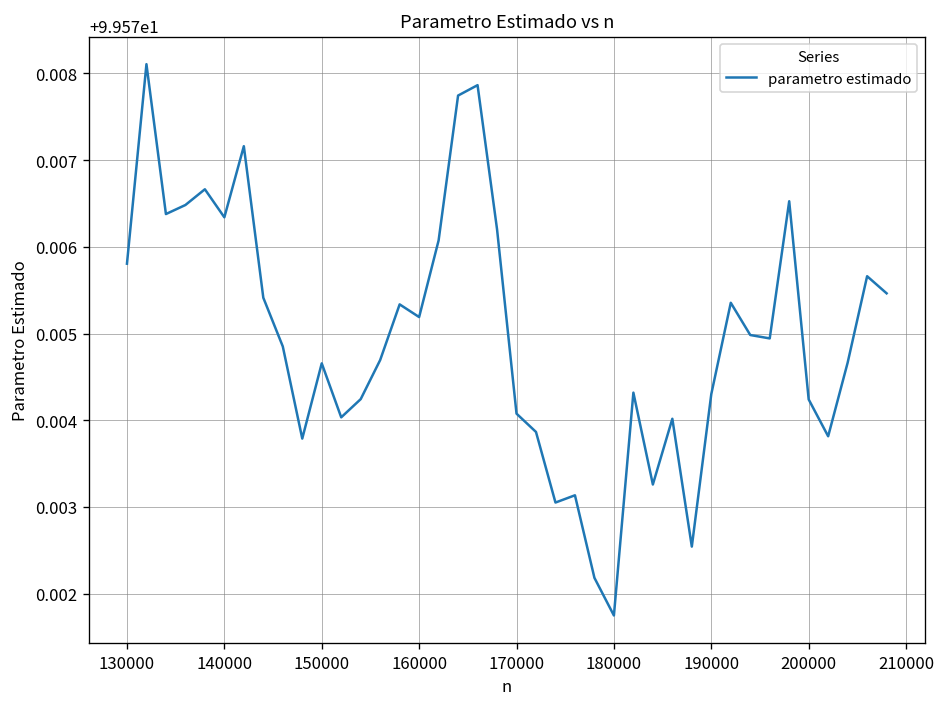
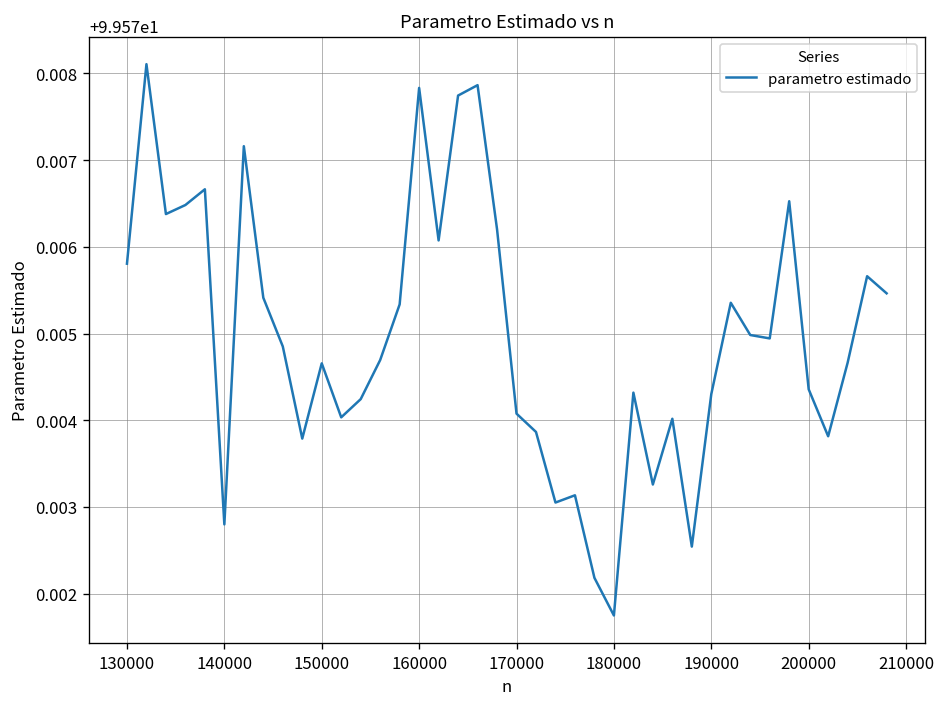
140000: 99.5763 -> 99.5728
160000: 99.5752 -> 99.5778
200000: 99.5742 -> 99.5744
